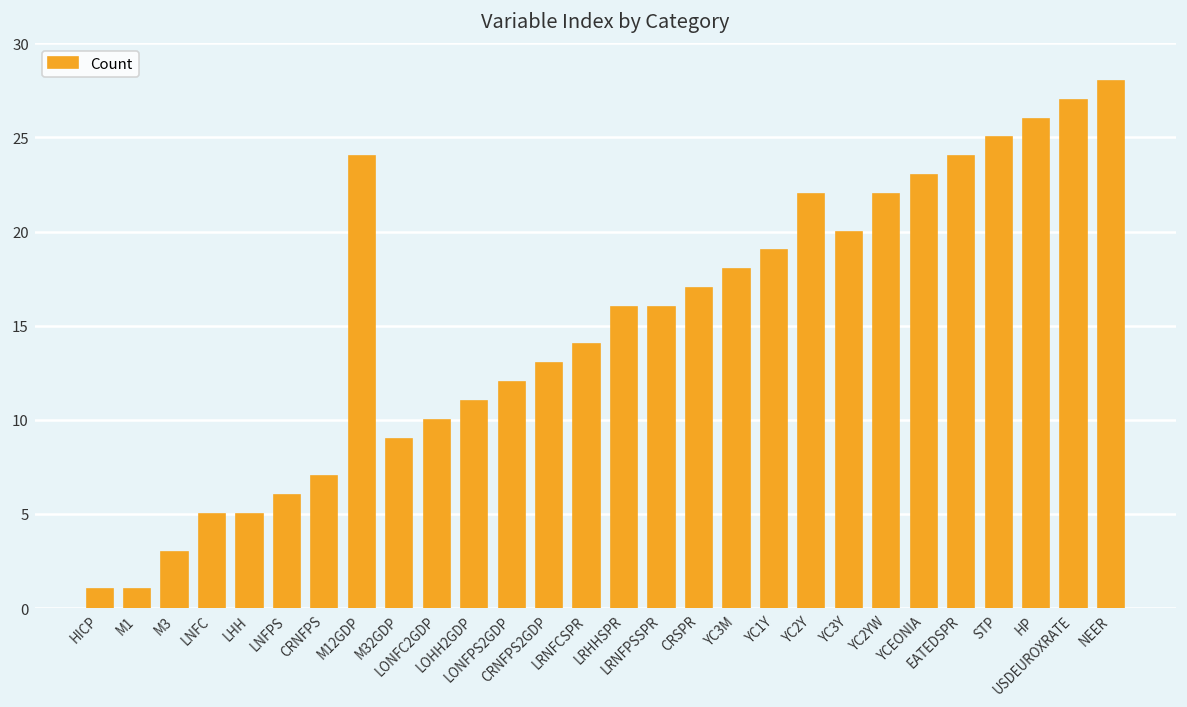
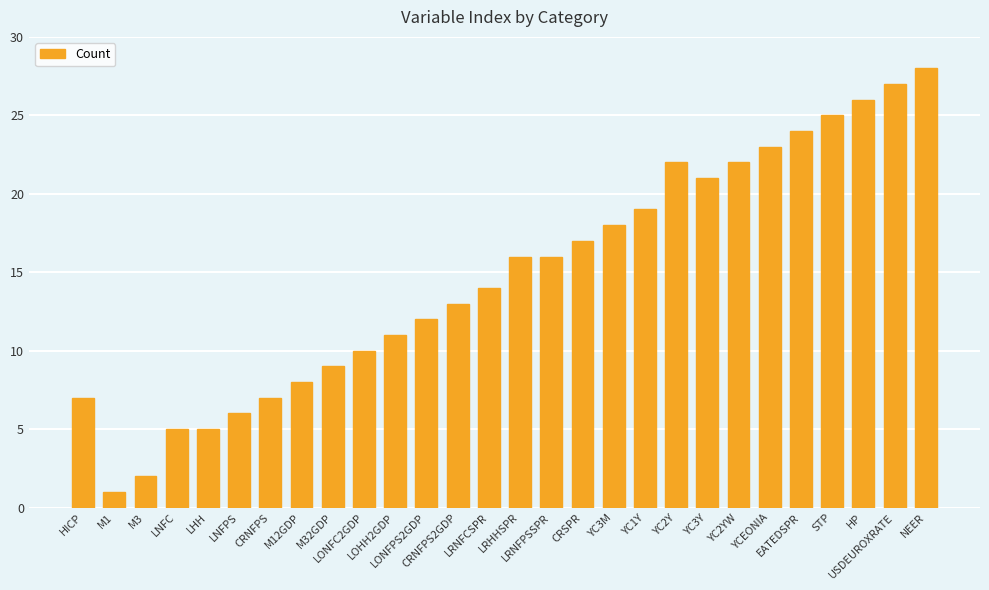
HICP: 1 -> 7
M3: 3 -> 2
M12GDP: 24 -> 8
YC3Y: 20 -> 21
